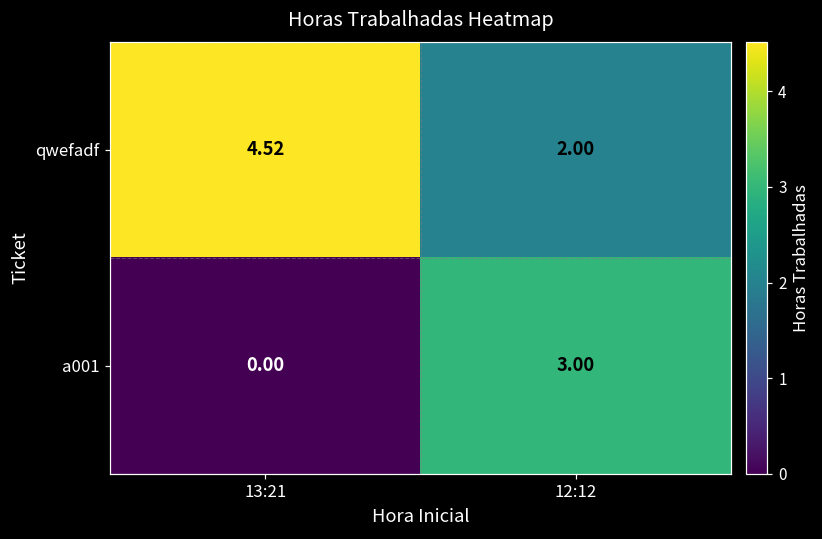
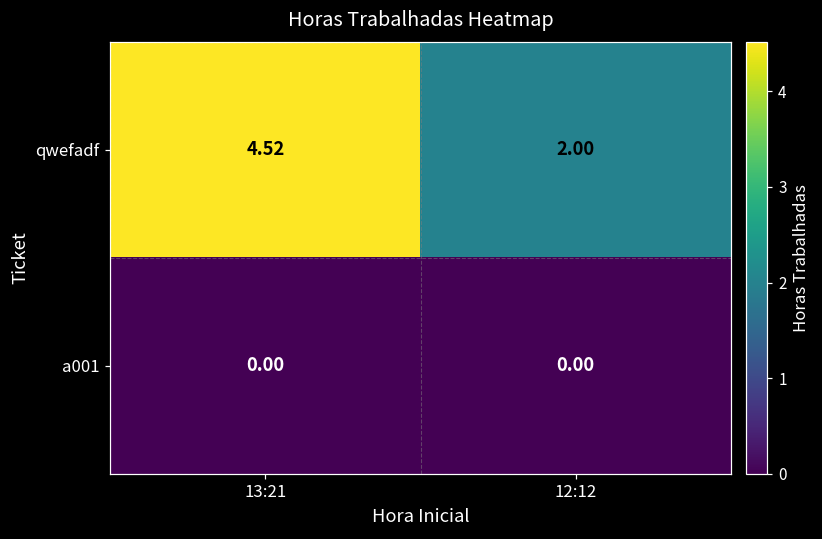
a001, 12:12: 3.00 -> 0.00
